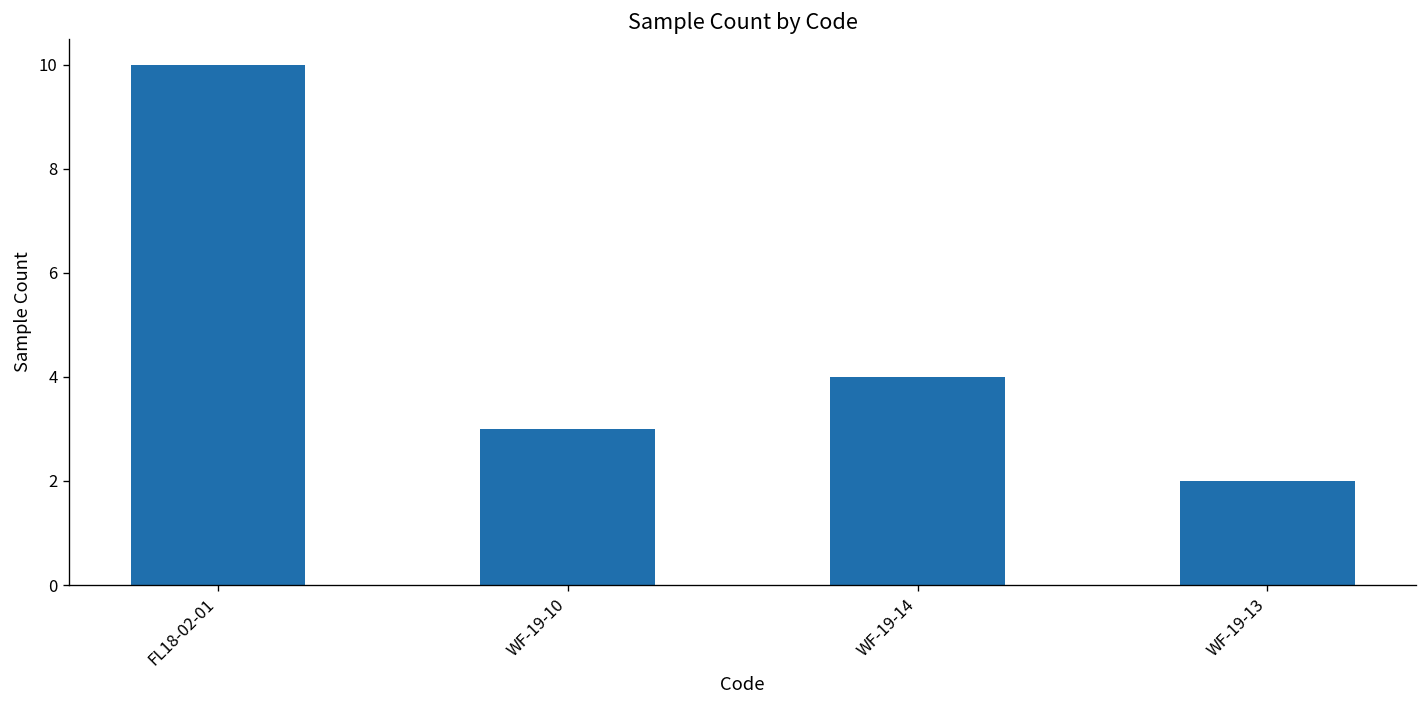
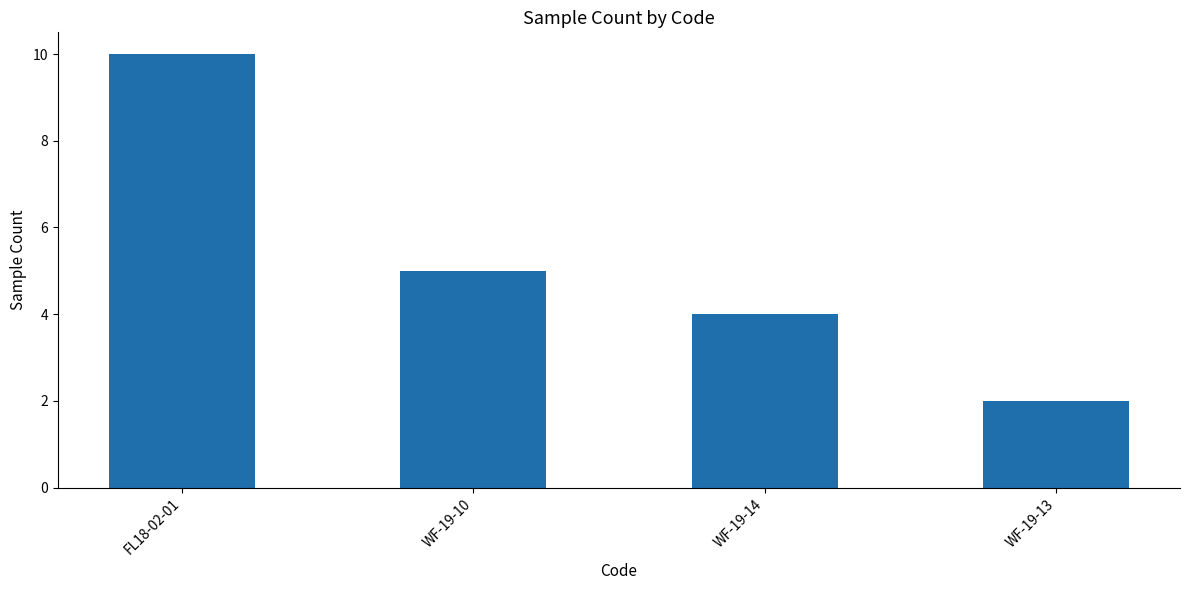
WF-19-10: 3 -> 5
